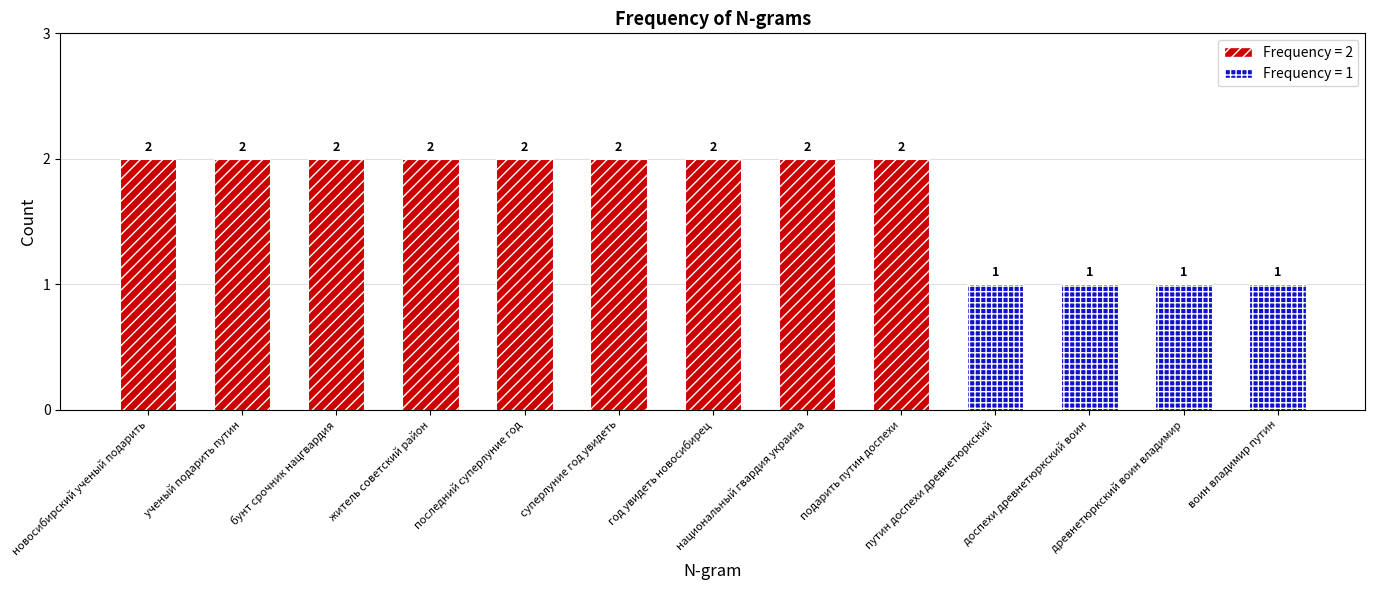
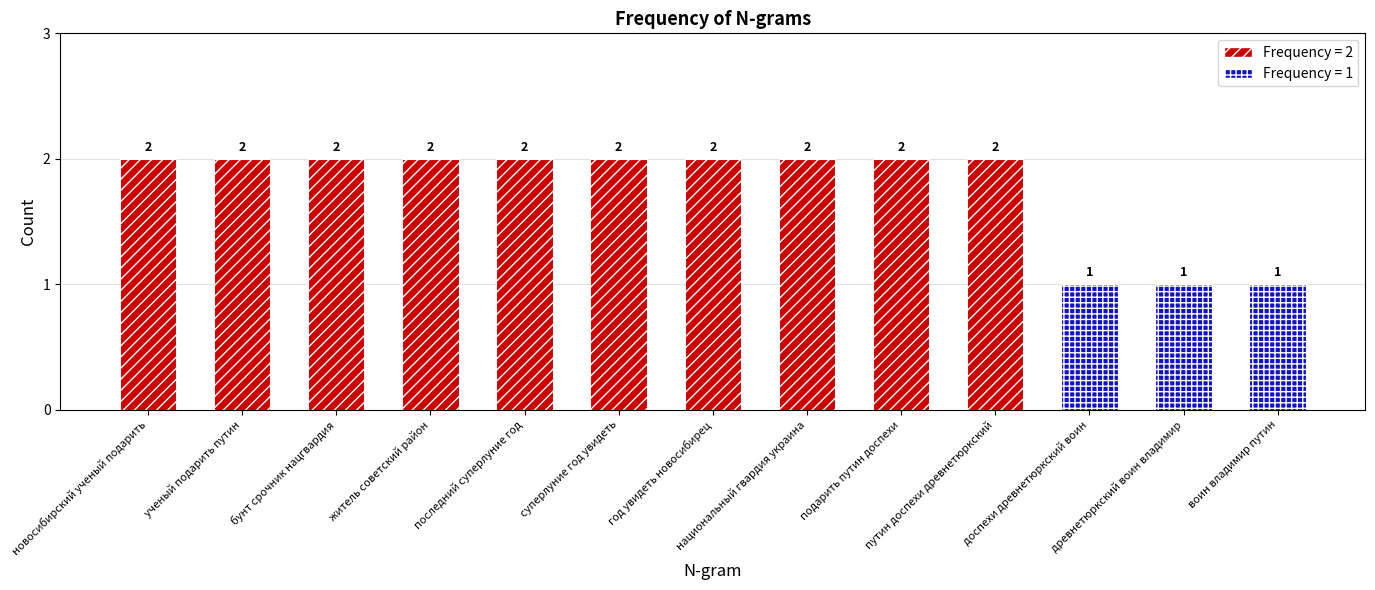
путин доспехи древнетюркский: 1 -> 2
